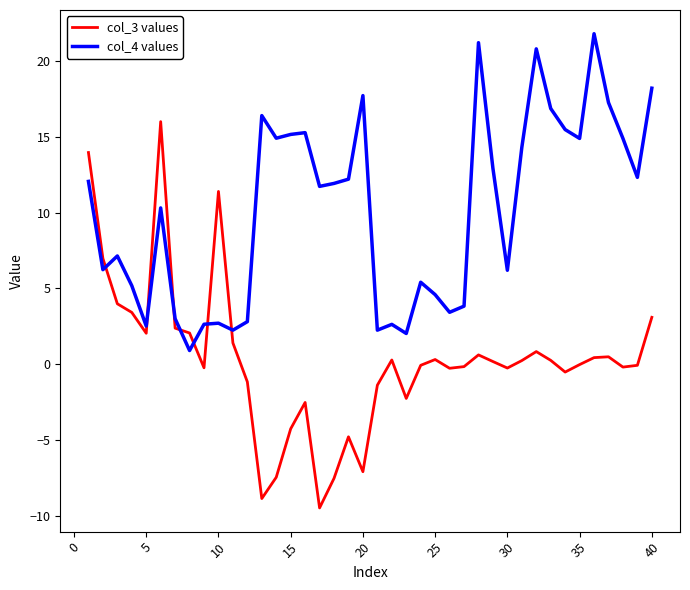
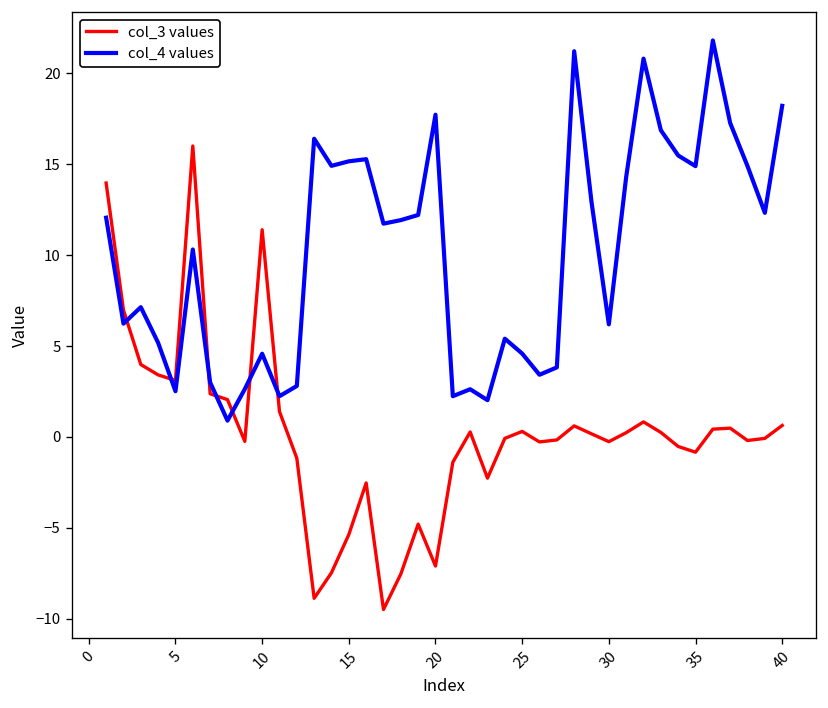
col_3 values, 5: 2.0 -> 3.1
col_4 values, 10: 2.7 -> 4.6
col_3 values, 15: -4.3 -> -5.4
col_3 values, 35: 0.0 -> -0.8
col_3 values, 40: 3.1 -> 0.6
